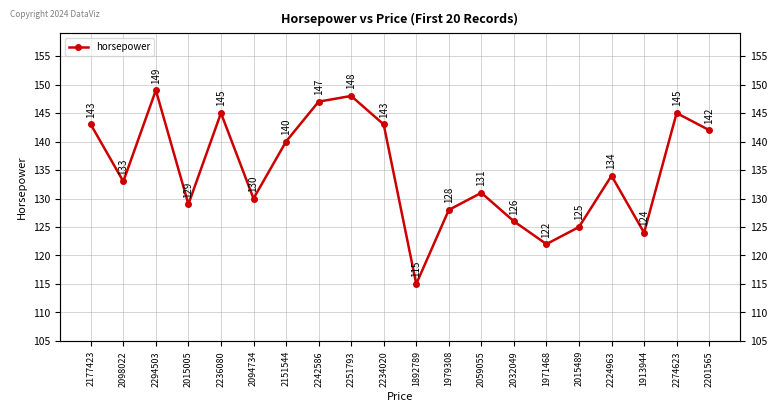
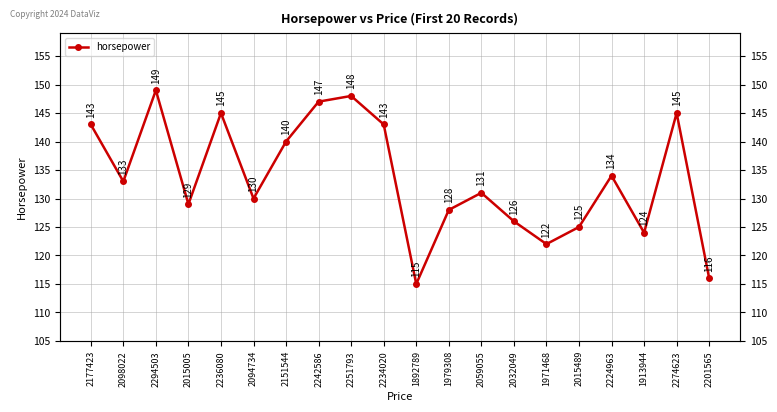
2201565: 142 -> 116
